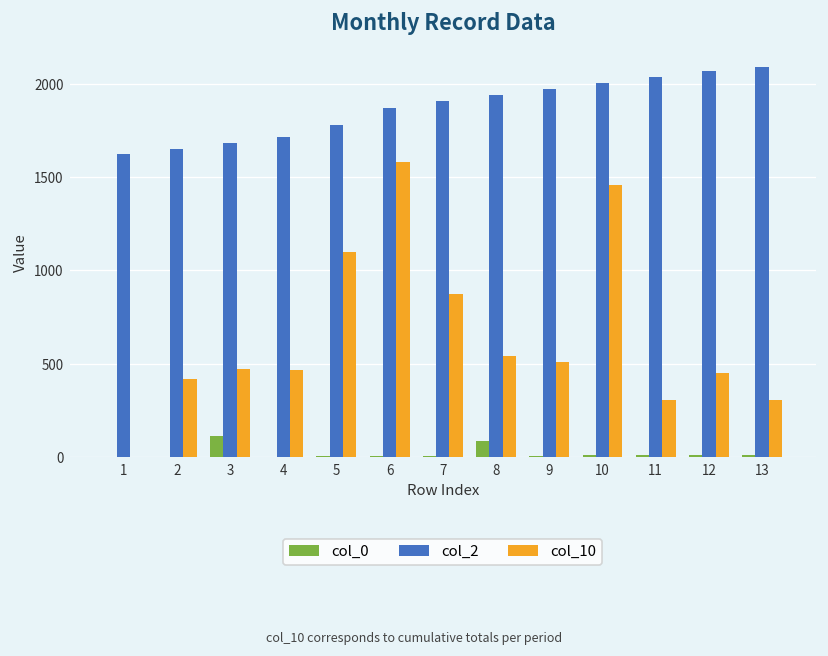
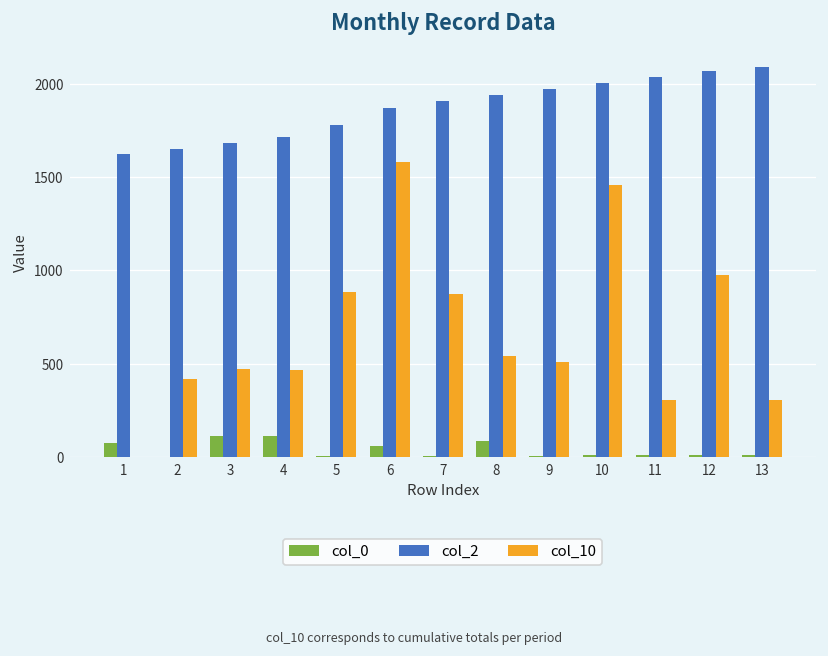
col_0, 1: 0 -> 80
col_0, 4: 0 -> 110
col_10, 5: 1100 -> 890
col_0, 6: 10 -> 60
col_10, 12: 450 -> 970
